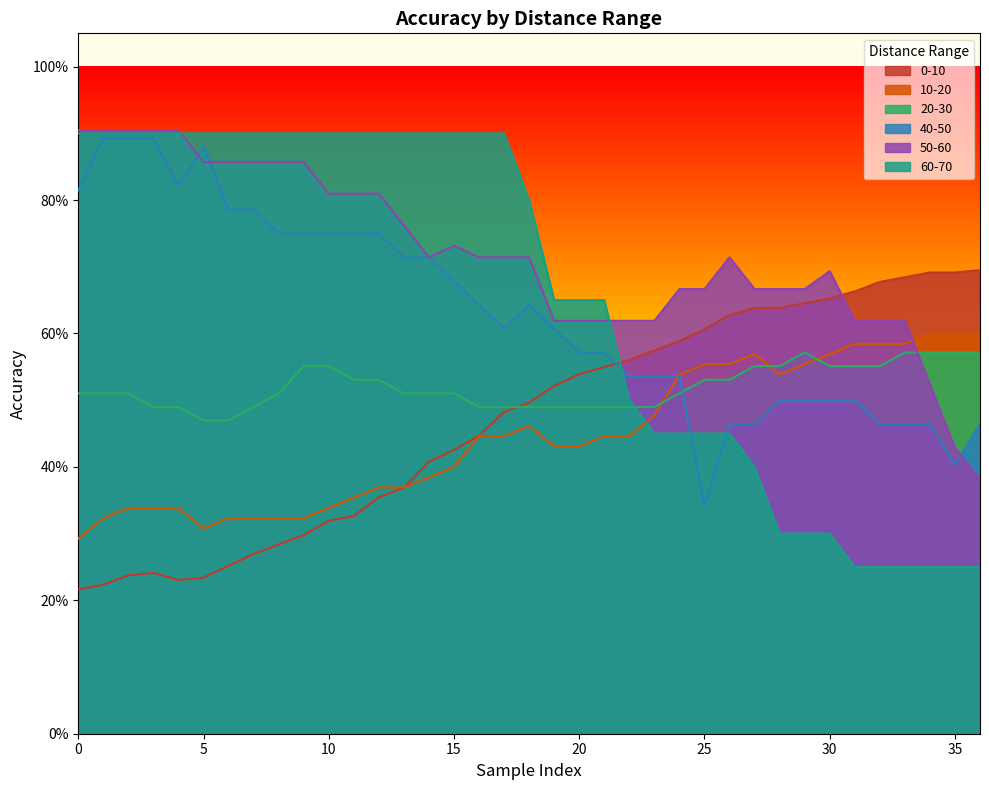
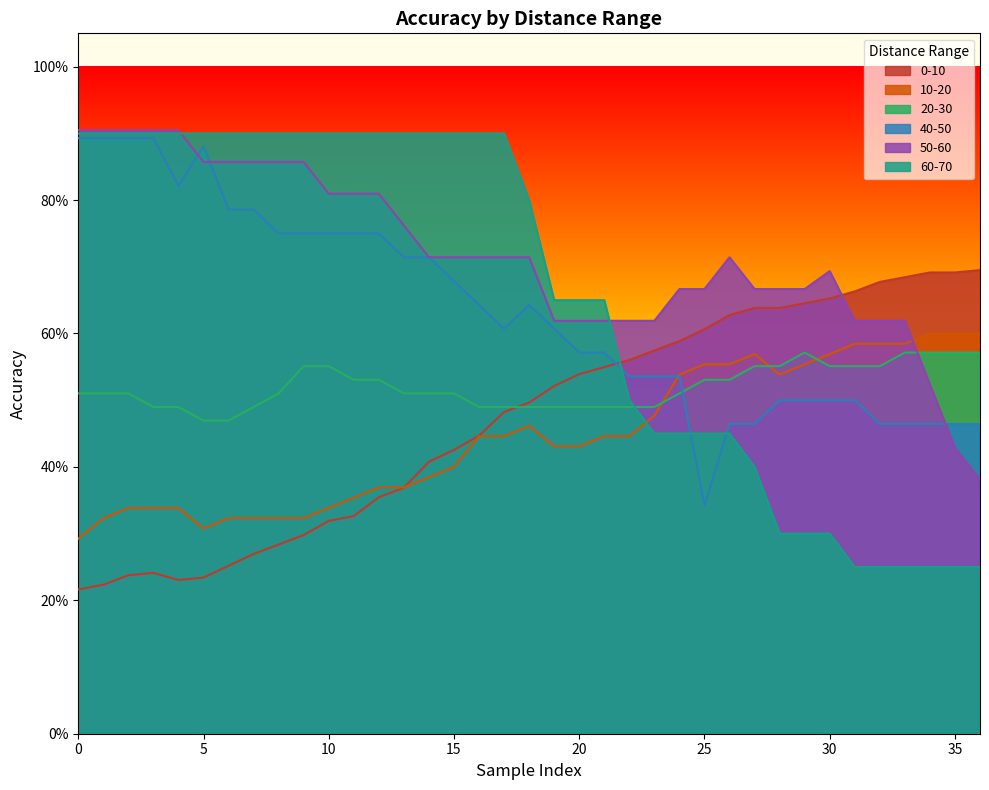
40-50, 0: 81% -> 89%
50-60, 15: 73% -> 71%
40-50, 35: 40% -> 46%
